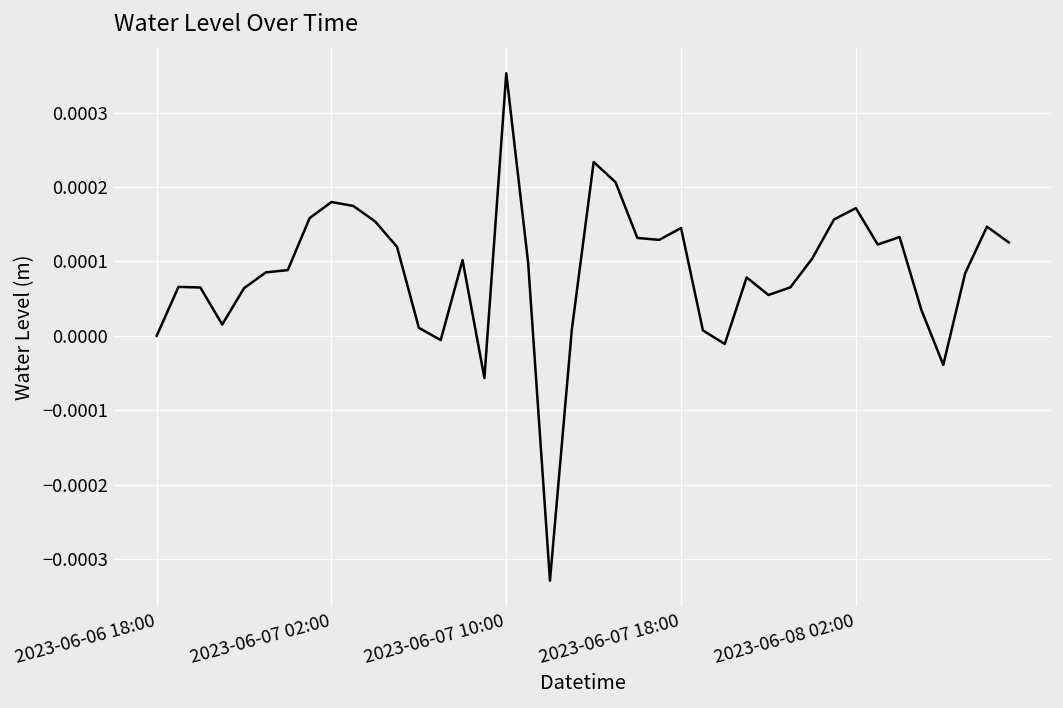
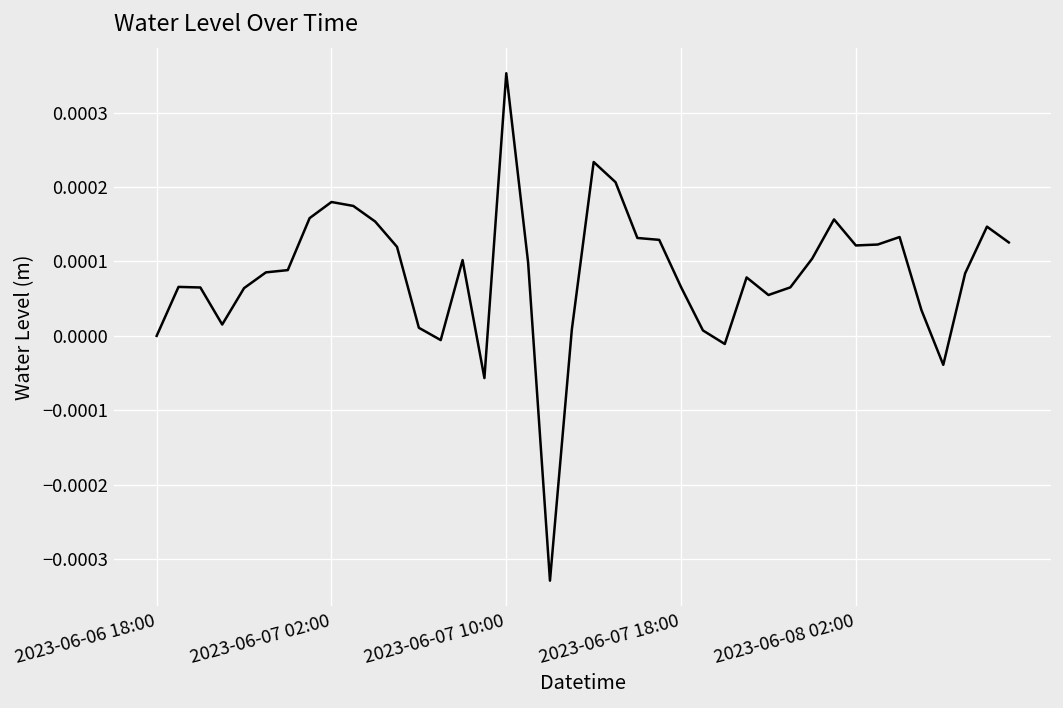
2023-06-07 18:00: 0.00014 -> 0.00007
2023-06-08 02:00: 0.00017 -> 0.00012
